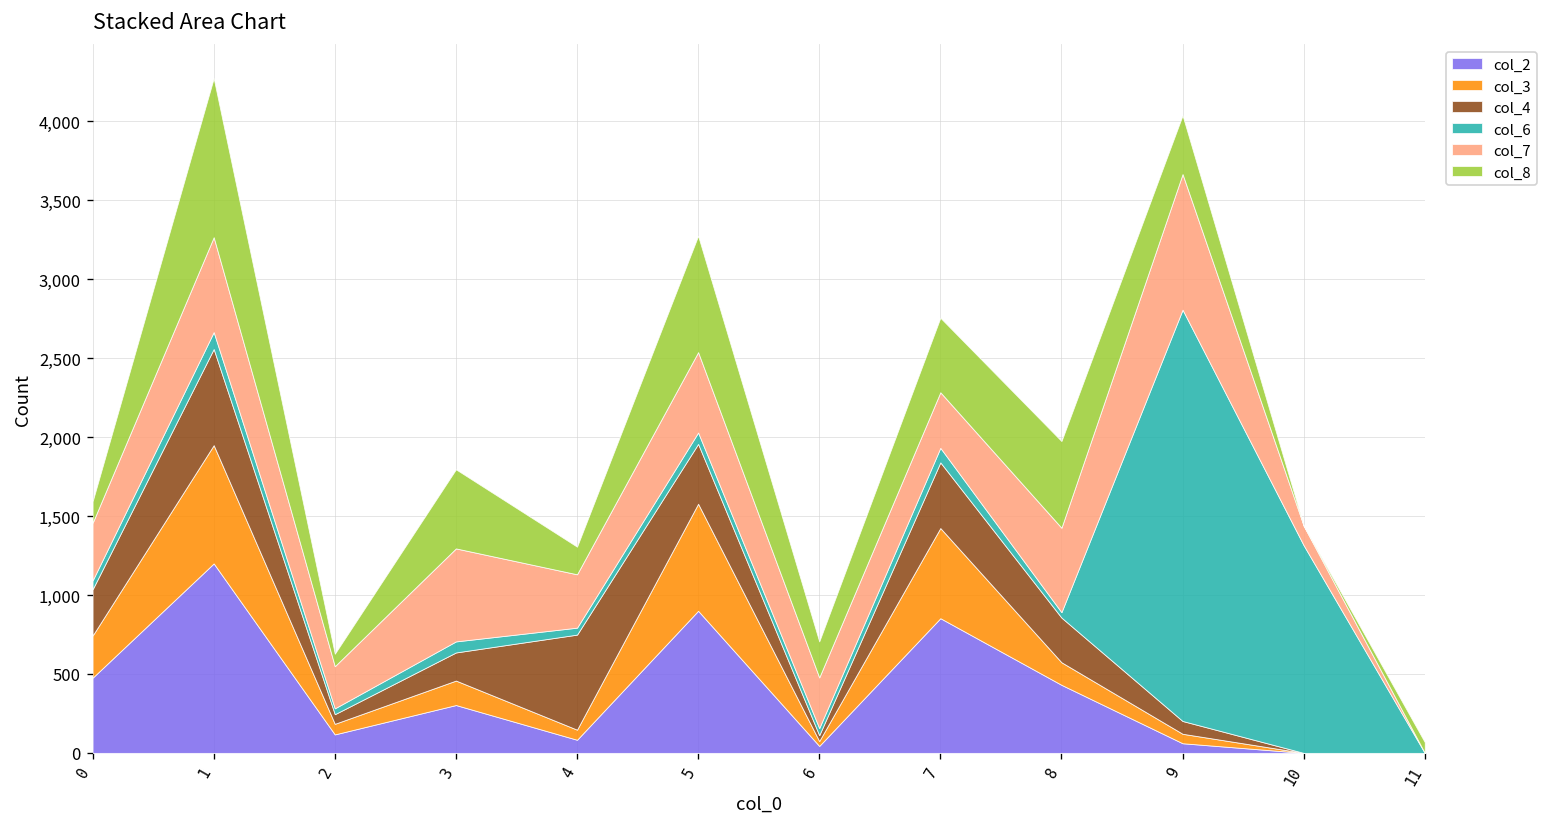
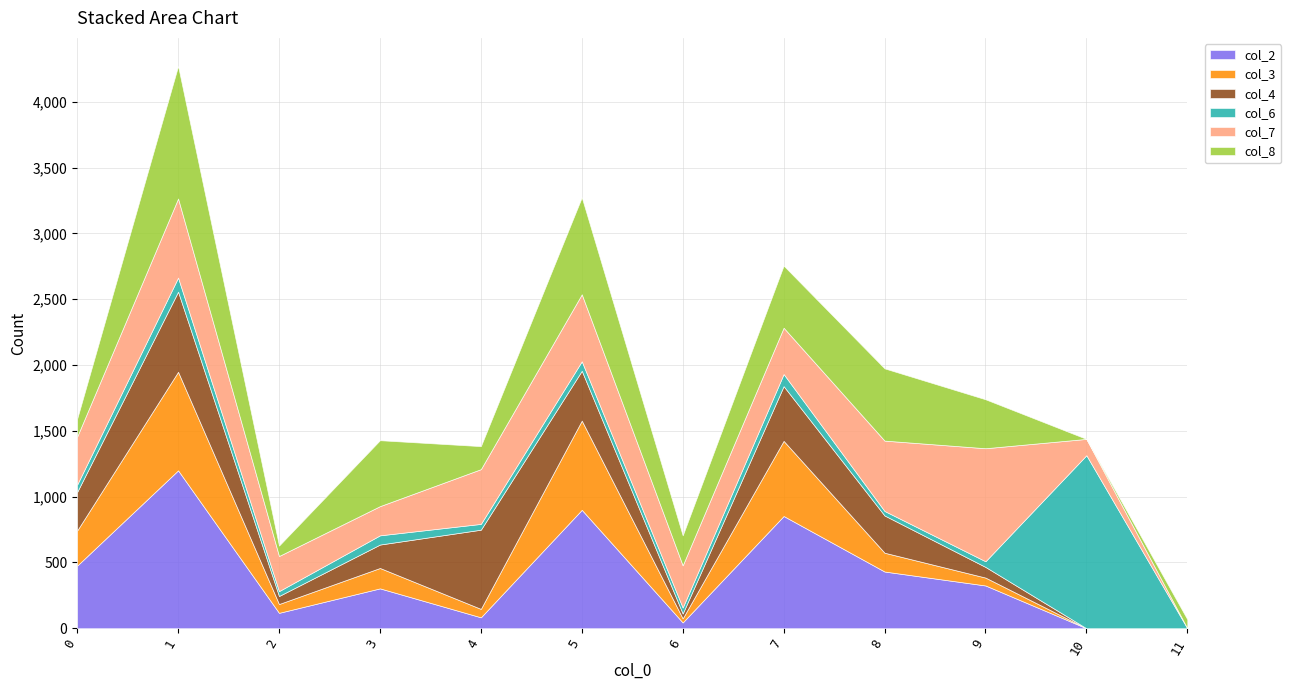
col_7, 3: 590 -> 220
col_7, 4: 340 -> 420
col_2, 9: 60 -> 330
col_6, 9: 2,610 -> 40
